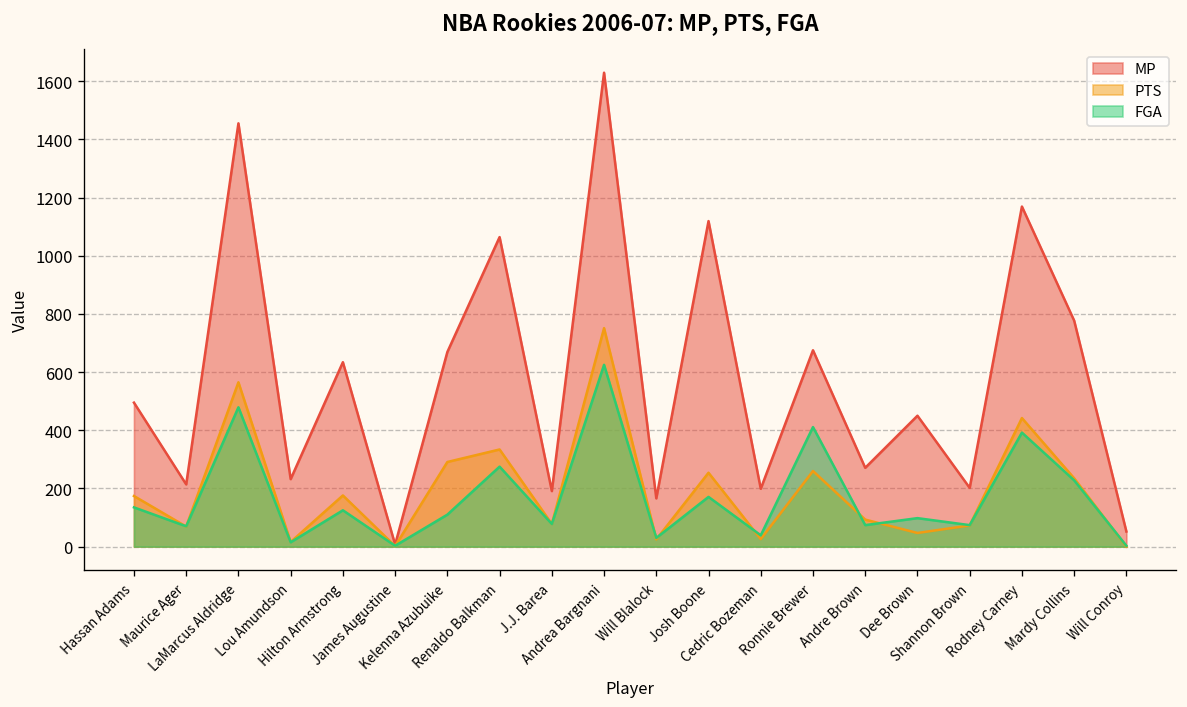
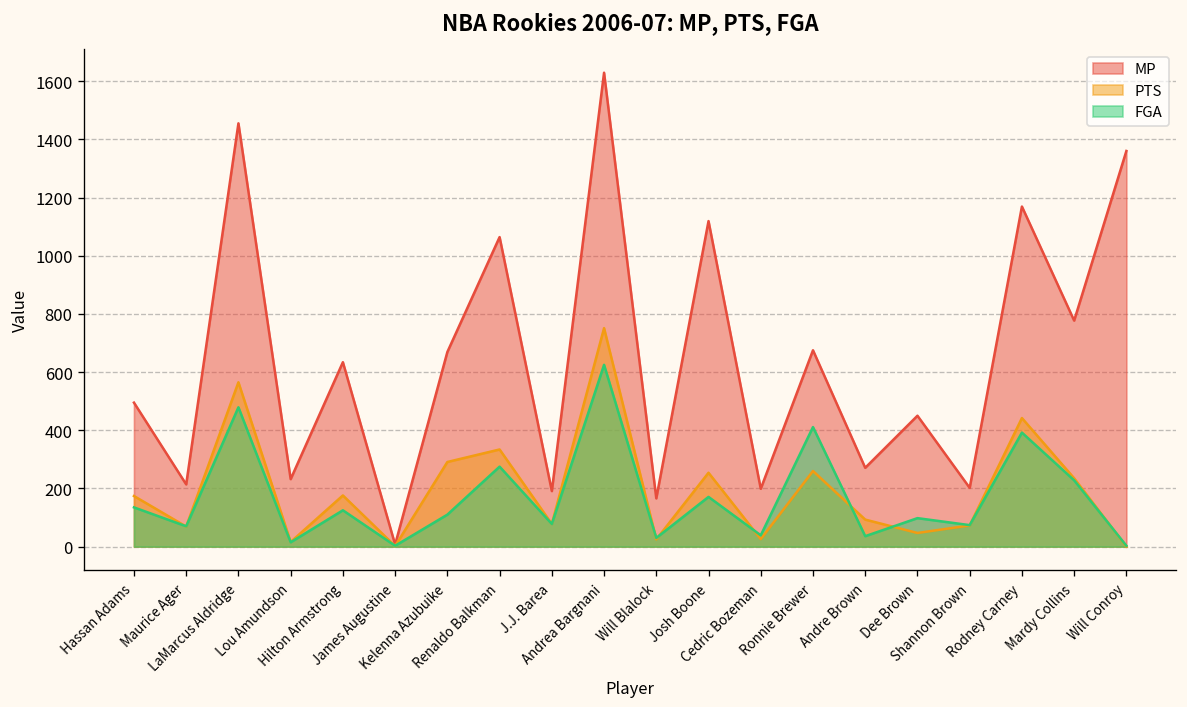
FGA, Andre Brown: 70 -> 40
MP, Will Conroy: 50 -> 1360
